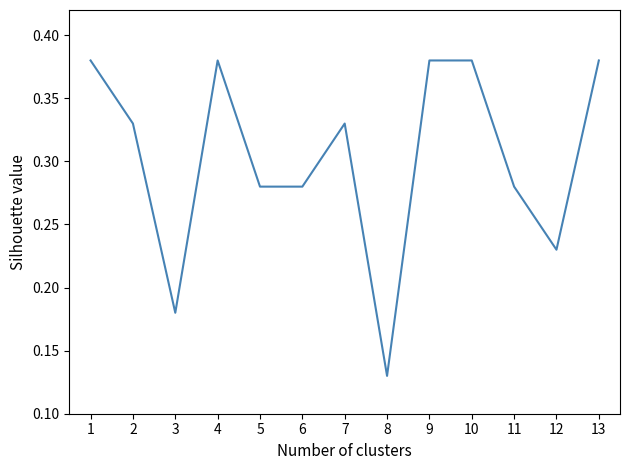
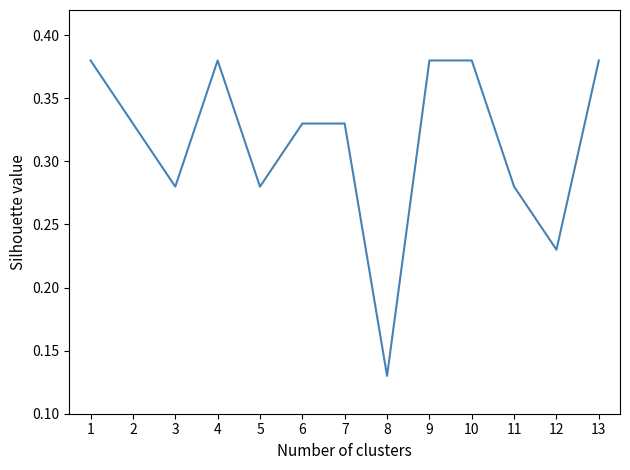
3: 0.180 -> 0.280
6: 0.280 -> 0.330
